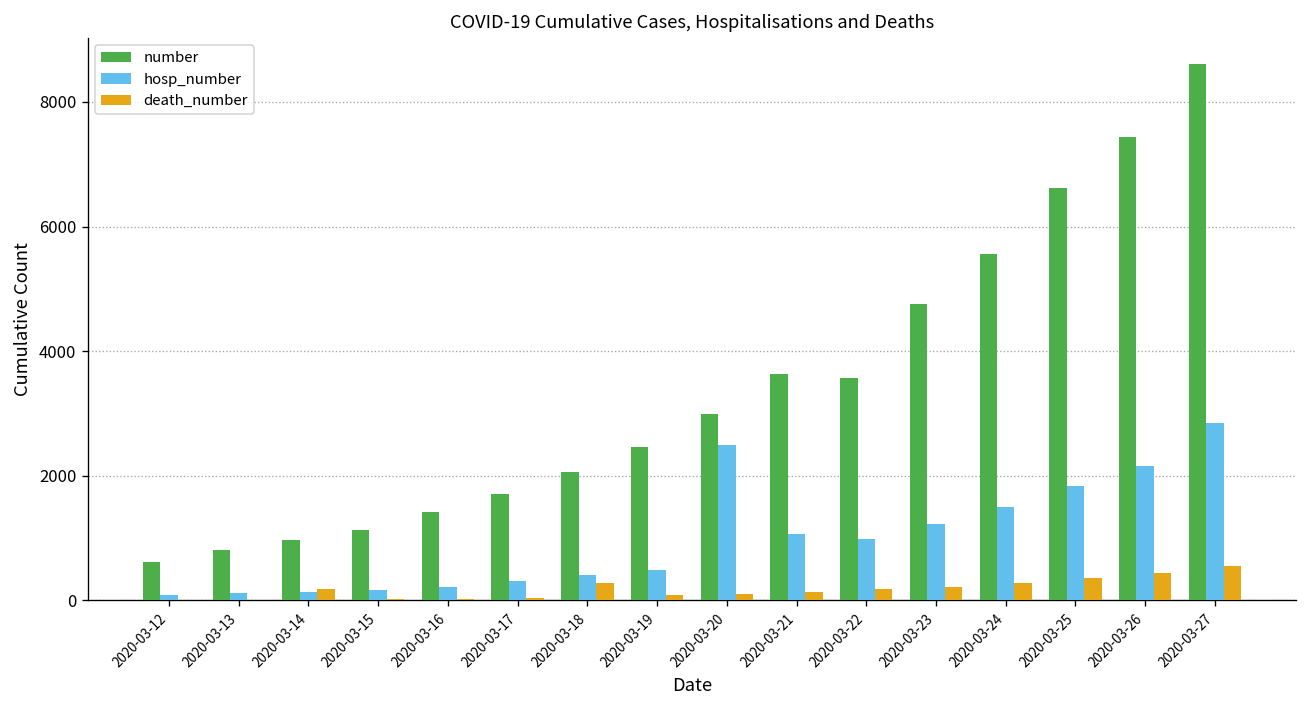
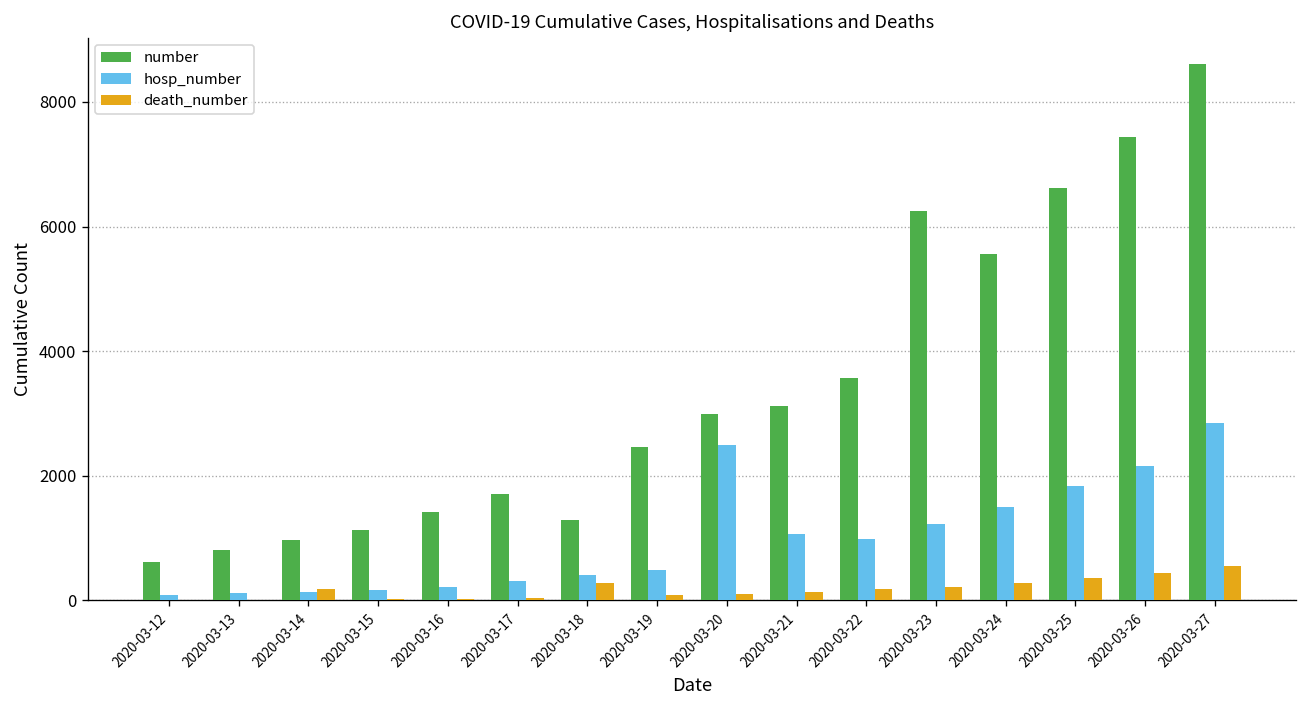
number, 2020-03-18: 2100 -> 1300
number, 2020-03-21: 3600 -> 3100
number, 2020-03-23: 4700 -> 6200
